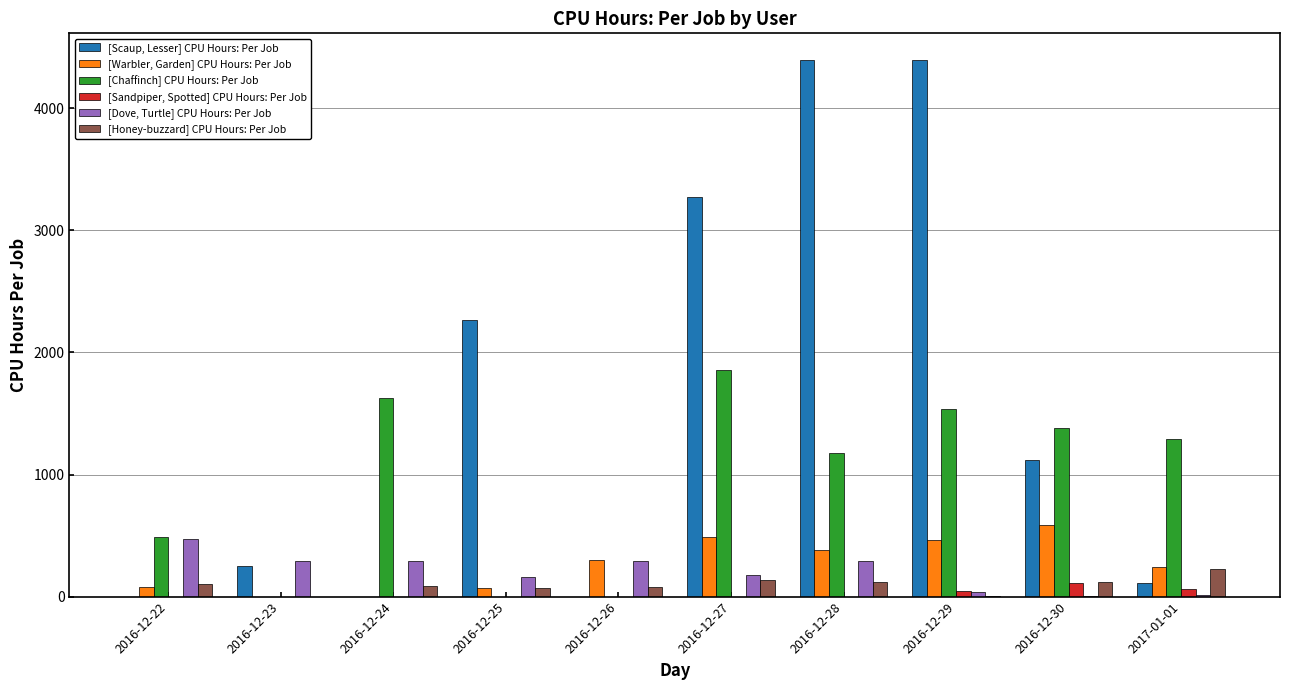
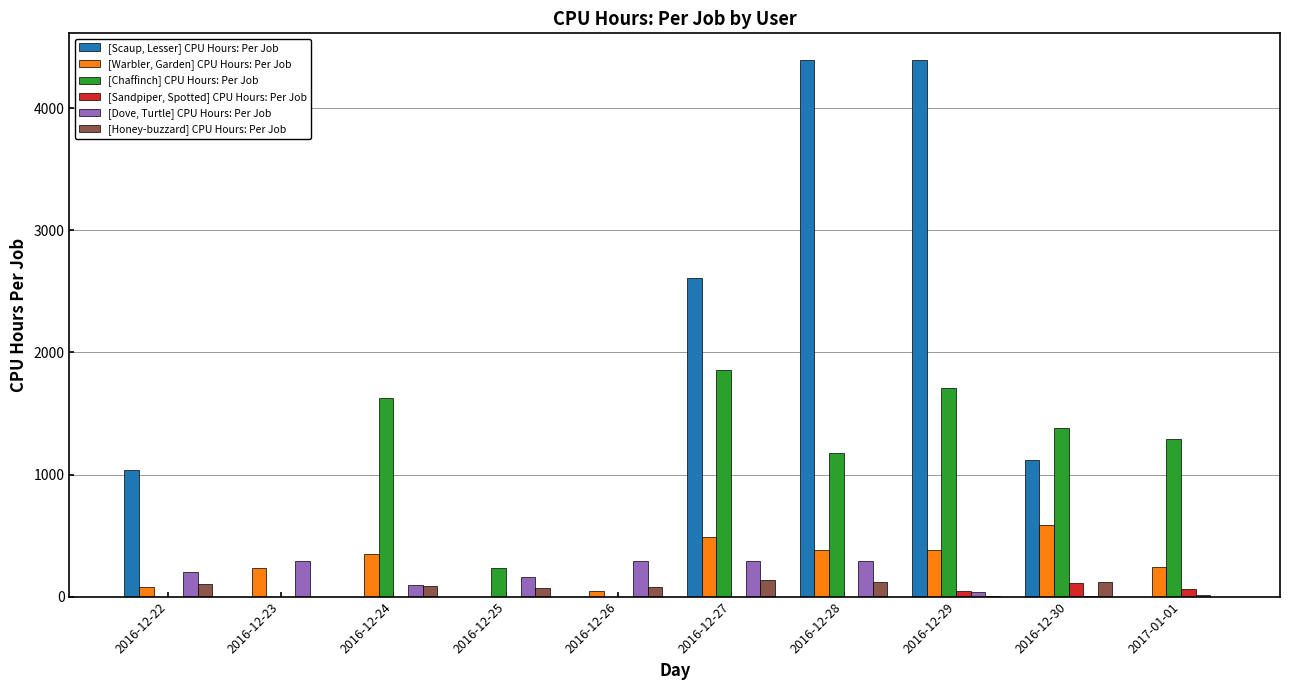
[Scaup, Lesser] CPU Hours: Per Job, 2016-12-22: 0 -> 1040
[Chaffinch] CPU Hours: Per Job, 2016-12-22: 490 -> 0
[Dove, Turtle] CPU Hours: Per Job, 2016-12-22: 470 -> 200
[Scaup, Lesser] CPU Hours: Per Job, 2016-12-23: 250 -> 0
[Warbler, Garden] CPU Hours: Per Job, 2016-12-23: 0 -> 240
[Warbler, Garden] CPU Hours: Per Job, 2016-12-24: 0 -> 350
[Dove, Turtle] CPU Hours: Per Job, 2016-12-24: 290 -> 90
[Scaup, Lesser] CPU Hours: Per Job, 2016-12-25: 2270 -> 0
[Warbler, Garden] CPU Hours: Per Job, 2016-12-25: 70 -> 0
[Chaffinch] CPU Hours: Per Job, 2016-12-25: 0 -> 230
[Warbler, Garden] CPU Hours: Per Job, 2016-12-26: 300 -> 40
[Scaup, Lesser] CPU Hours: Per Job, 2016-12-27: 3270 -> 2610
[Dove, Turtle] CPU Hours: Per Job, 2016-12-27: 180 -> 290
[Warbler, Garden] CPU Hours: Per Job, 2016-12-29: 460 -> 380
[Chaffinch] CPU Hours: Per Job, 2016-12-29: 1540 -> 1710
[Scaup, Lesser] CPU Hours: Per Job, 2017-01-01: 110 -> 0
[Honey-buzzard] CPU Hours: Per Job, 2017-01-01: 230 -> 0
